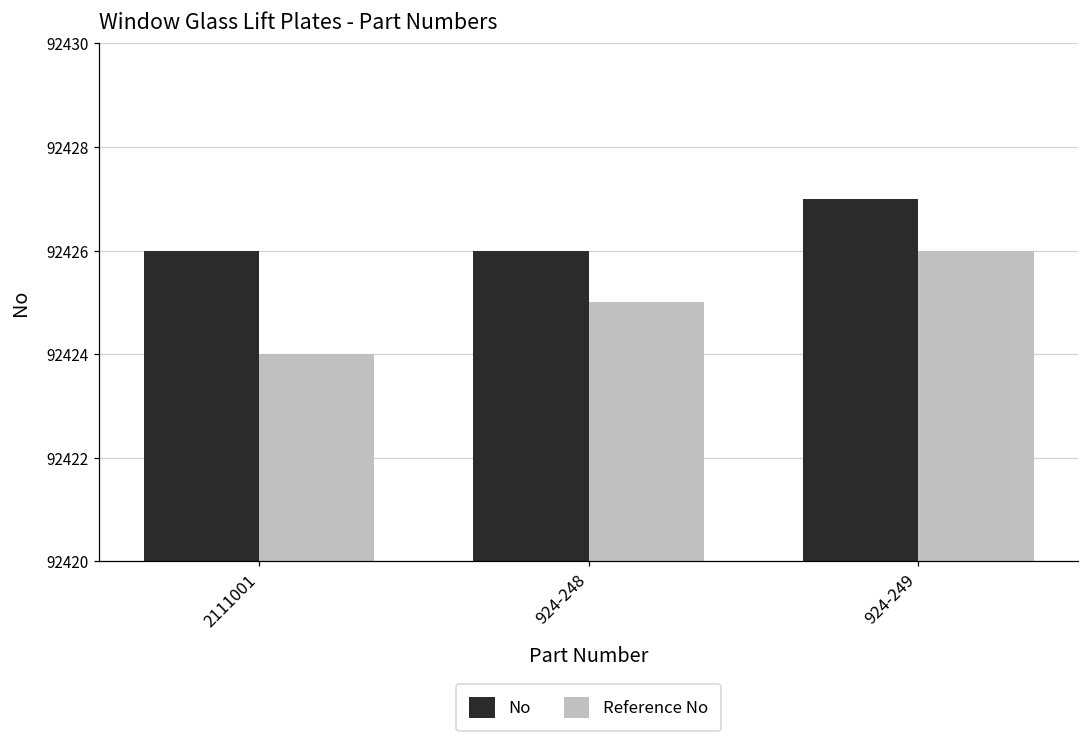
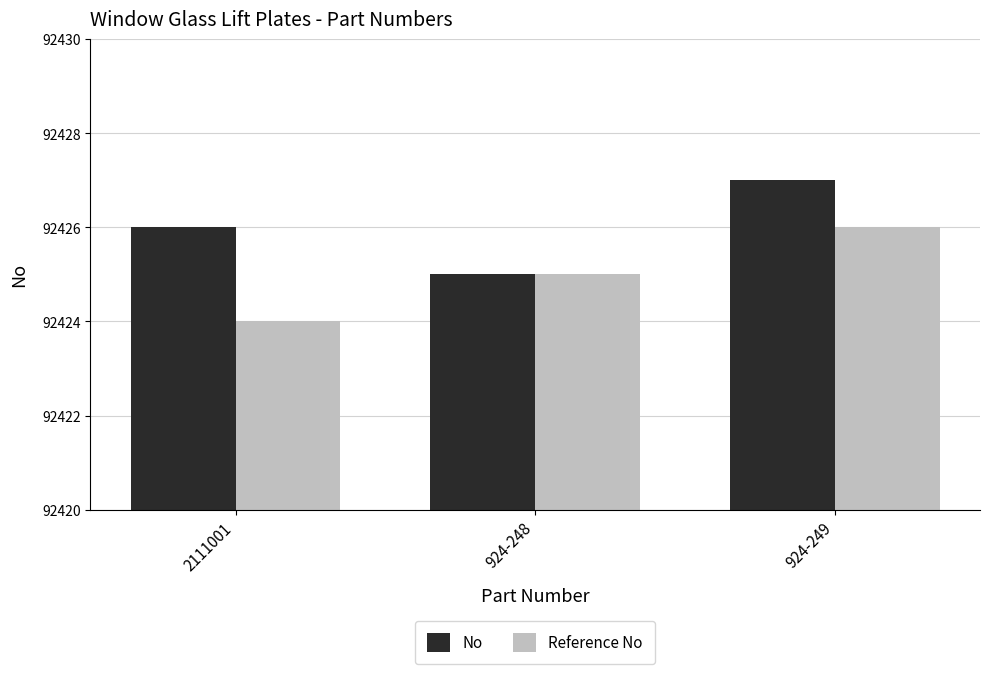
No, 924-248: 92426 -> 92425
